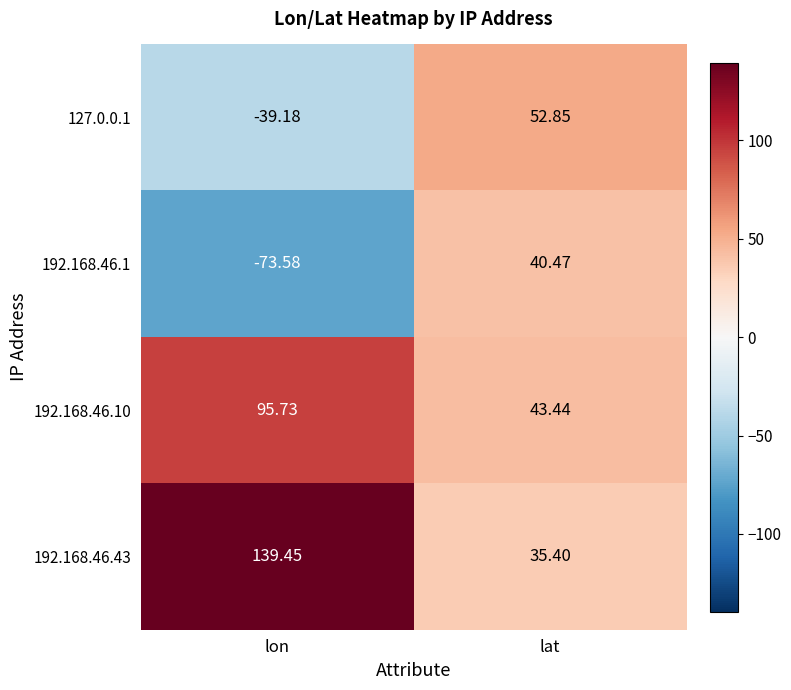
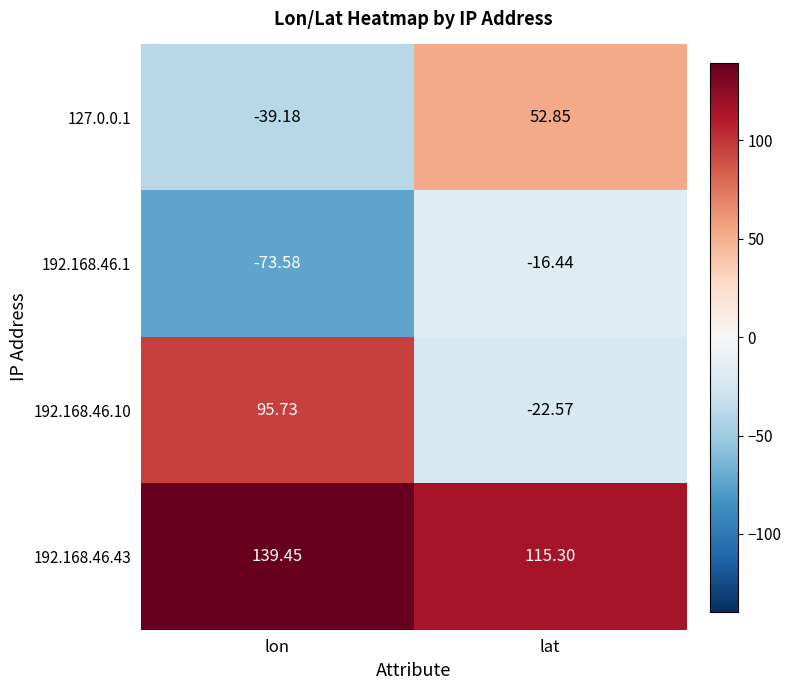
192.168.46.1, lat: 40.47 -> -16.44
192.168.46.10, lat: 43.44 -> -22.57
192.168.46.43, lat: 35.40 -> 115.30
